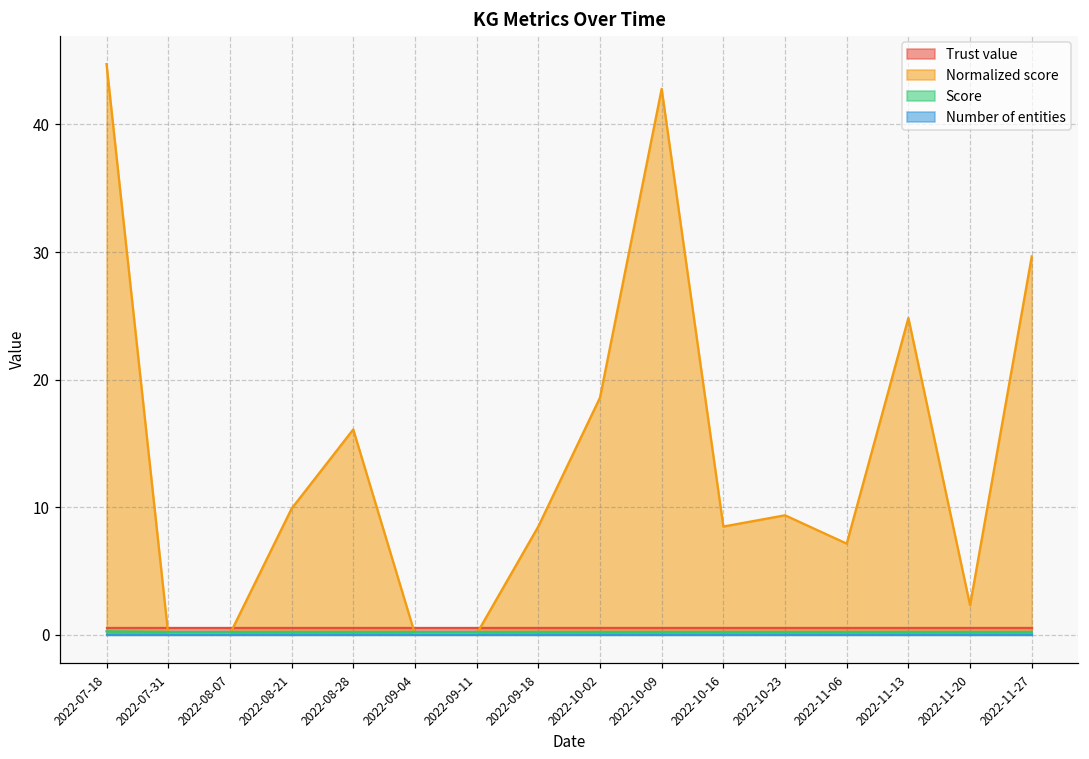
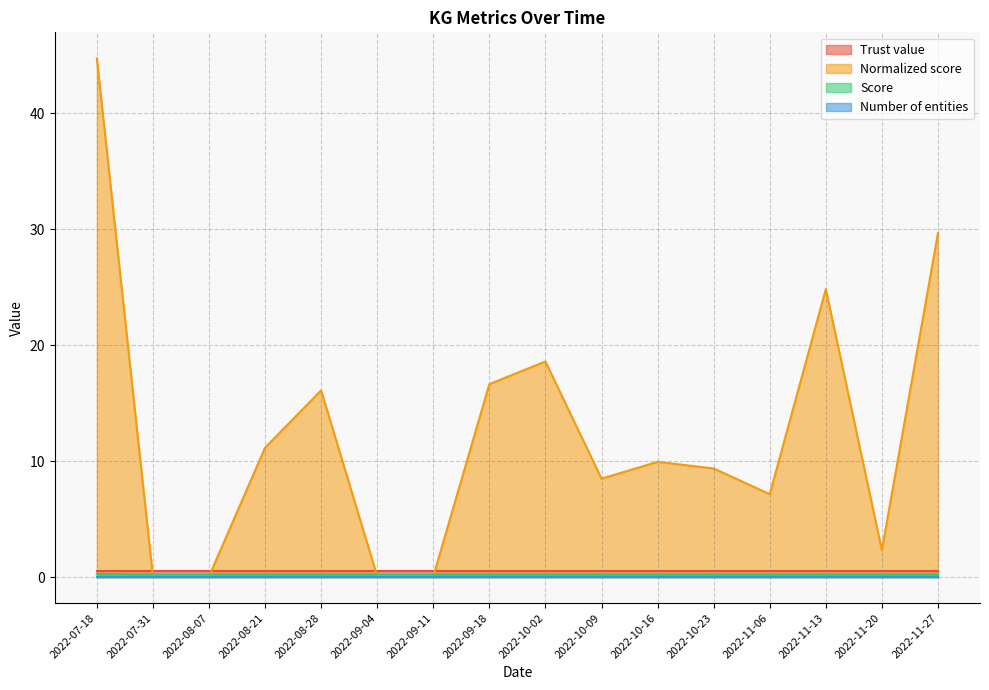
Normalized score, 2022-08-21: 9.9 -> 11.2
Normalized score, 2022-09-18: 8.5 -> 16.6
Normalized score, 2022-10-09: 42.8 -> 8.5
Normalized score, 2022-10-16: 8.5 -> 9.9
